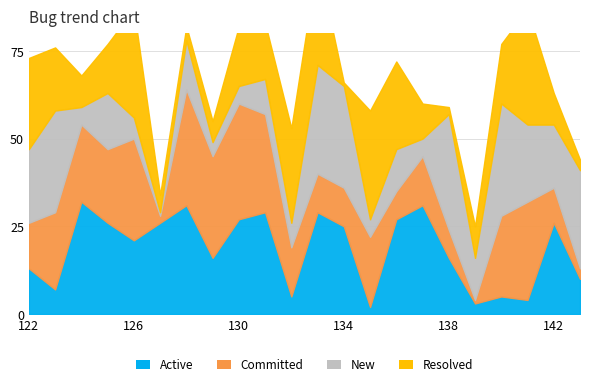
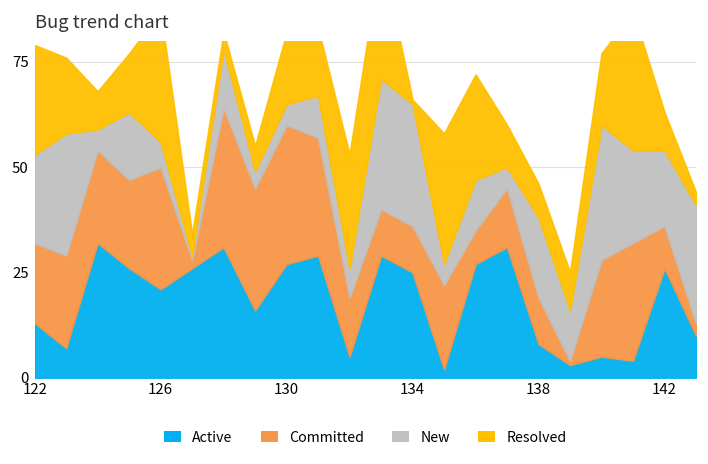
Committed, 122: 13 -> 19
Active, 138: 16 -> 8
Committed, 138: 8 -> 11
New, 138: 33 -> 19
Resolved, 138: 2 -> 8
